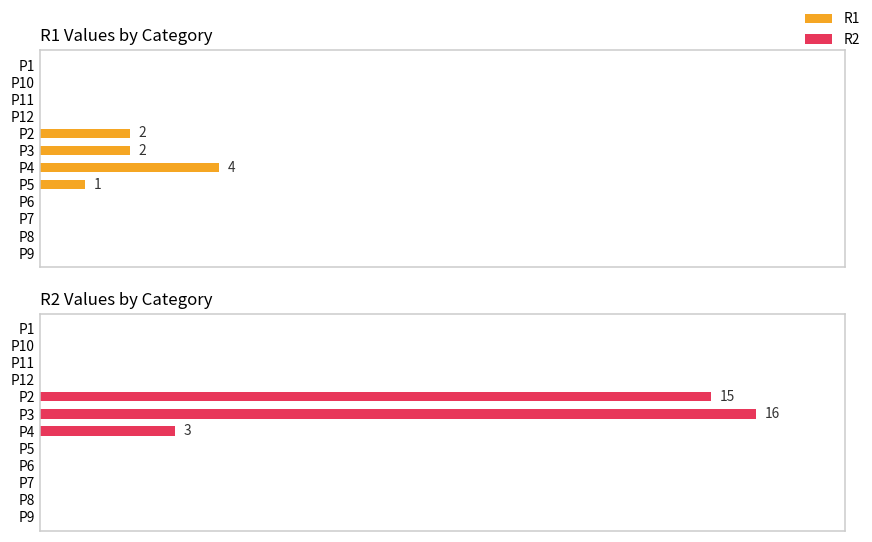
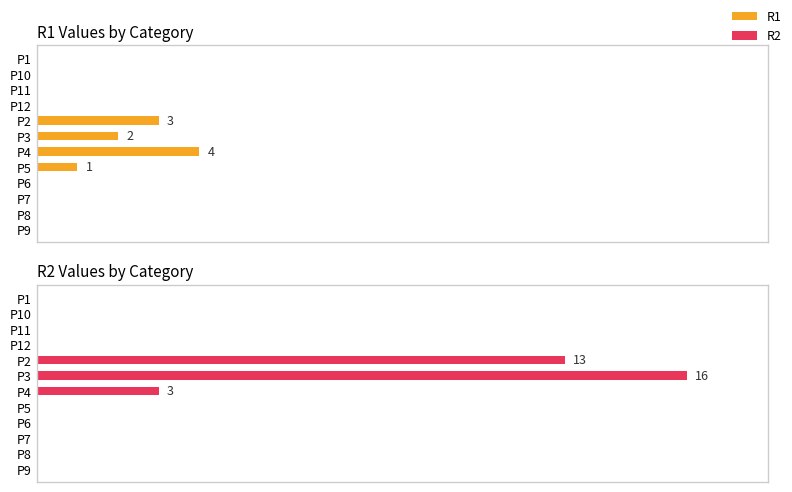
R1 Values by Category, P2: 2 -> 3
R2 Values by Category, P2: 15 -> 13
